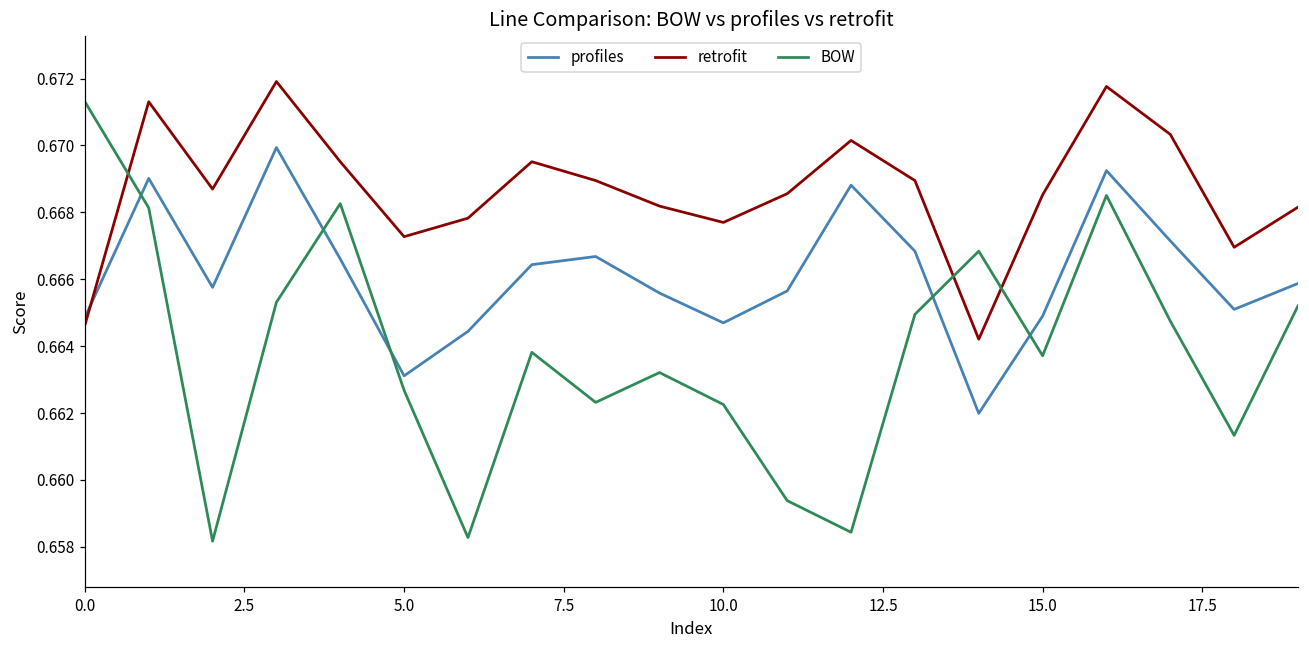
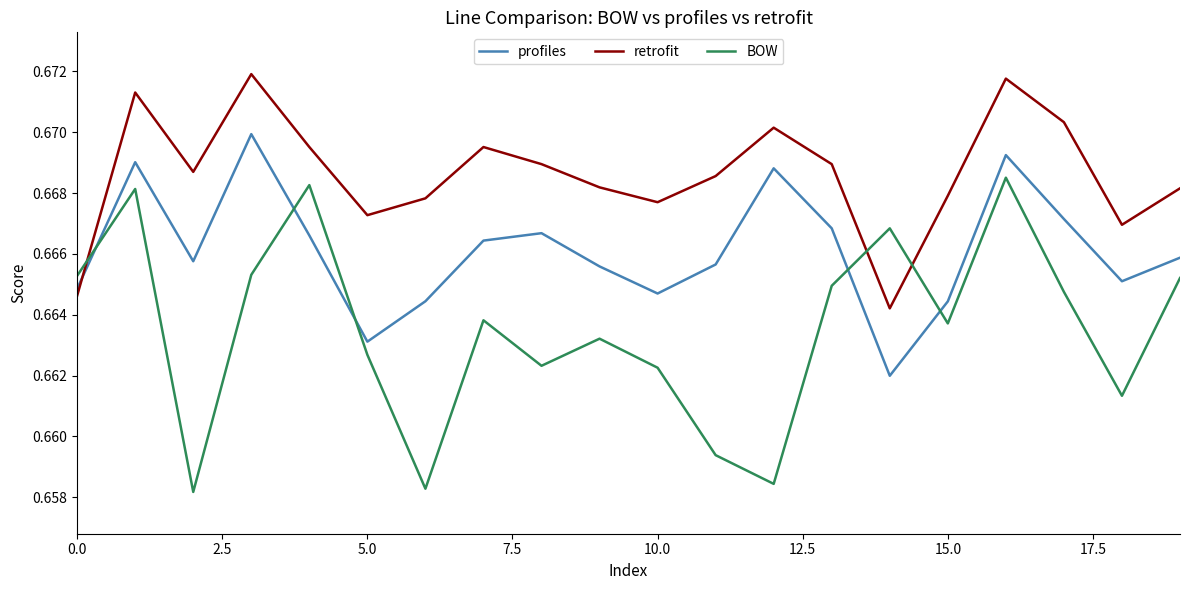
BOW, 0.0: 0.6713 -> 0.6653
profiles, 15.0: 0.6649 -> 0.6644
retrofit, 15.0: 0.6685 -> 0.6679
